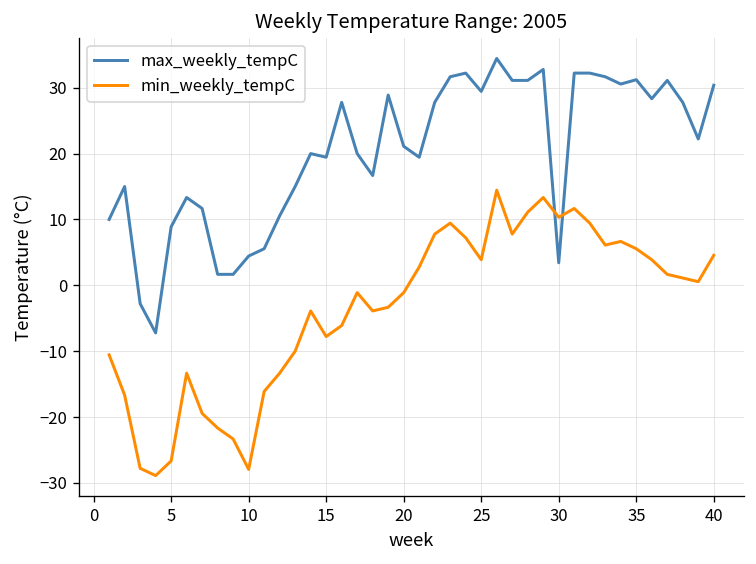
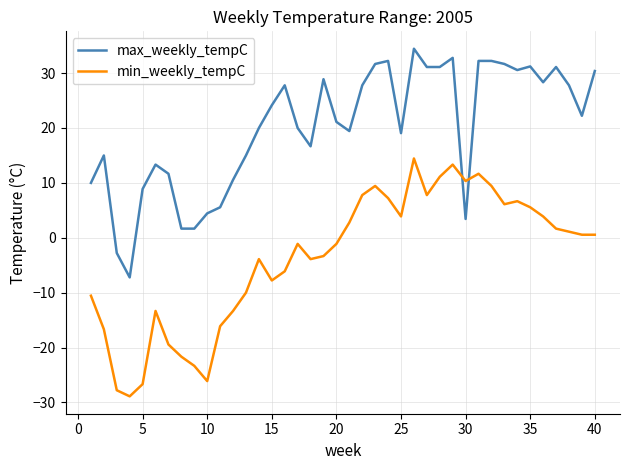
min_weekly_tempC, 10: -28 -> -26
max_weekly_tempC, 15: 19 -> 24
max_weekly_tempC, 25: 29 -> 19
min_weekly_tempC, 40: 5 -> 1
